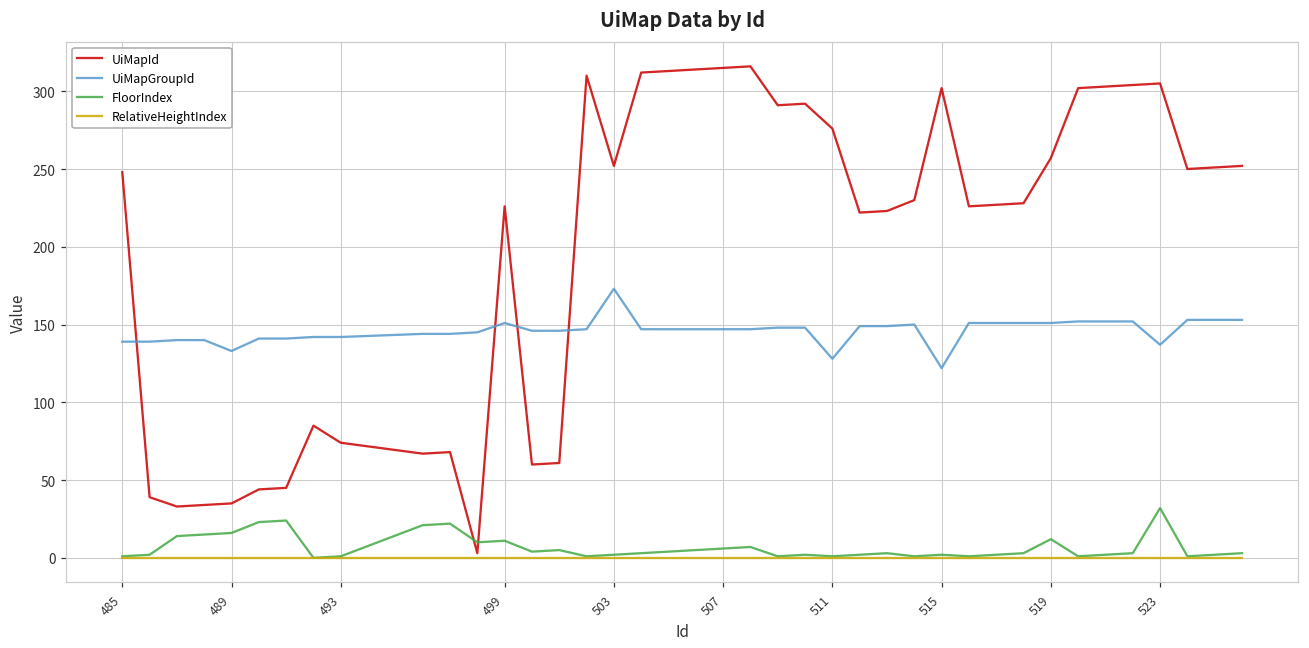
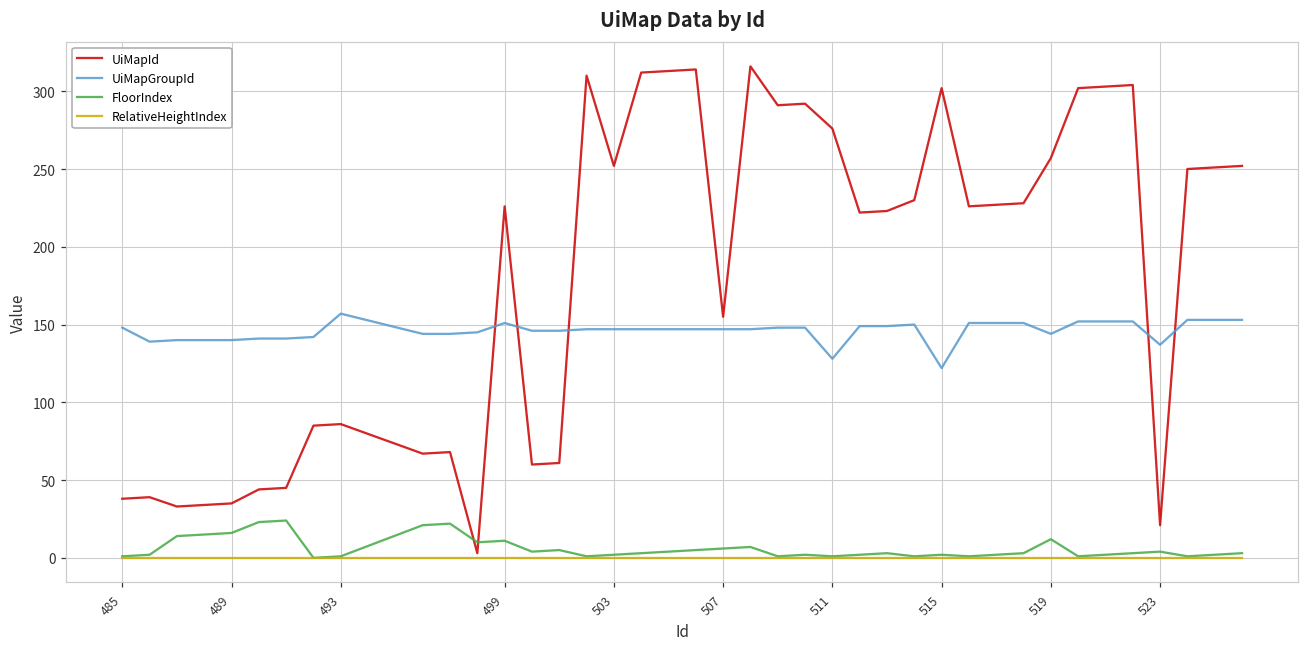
UiMapId, 485: 248 -> 38
UiMapGroupId, 485: 139 -> 148
UiMapGroupId, 489: 133 -> 140
UiMapId, 493: 74 -> 86
UiMapGroupId, 493: 142 -> 157
UiMapGroupId, 503: 173 -> 147
UiMapId, 507: 315 -> 155
UiMapGroupId, 519: 151 -> 144
UiMapId, 523: 305 -> 21
FloorIndex, 523: 32 -> 4
